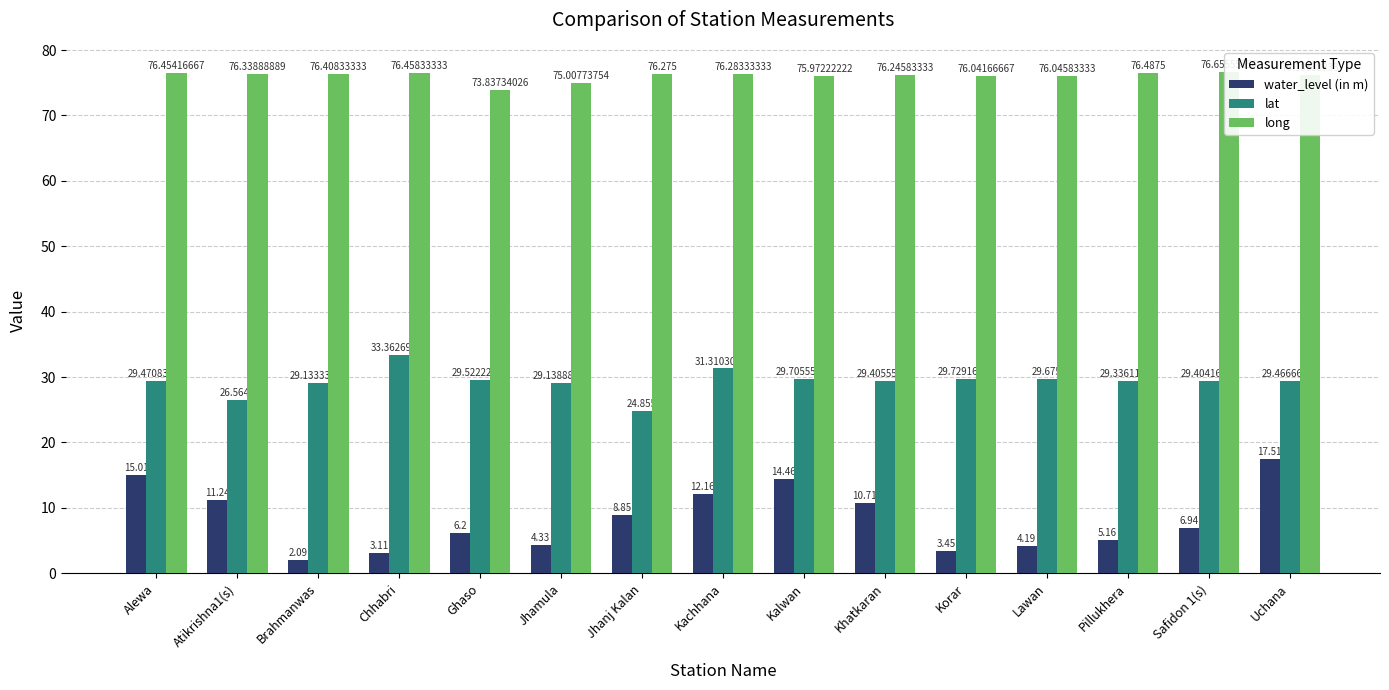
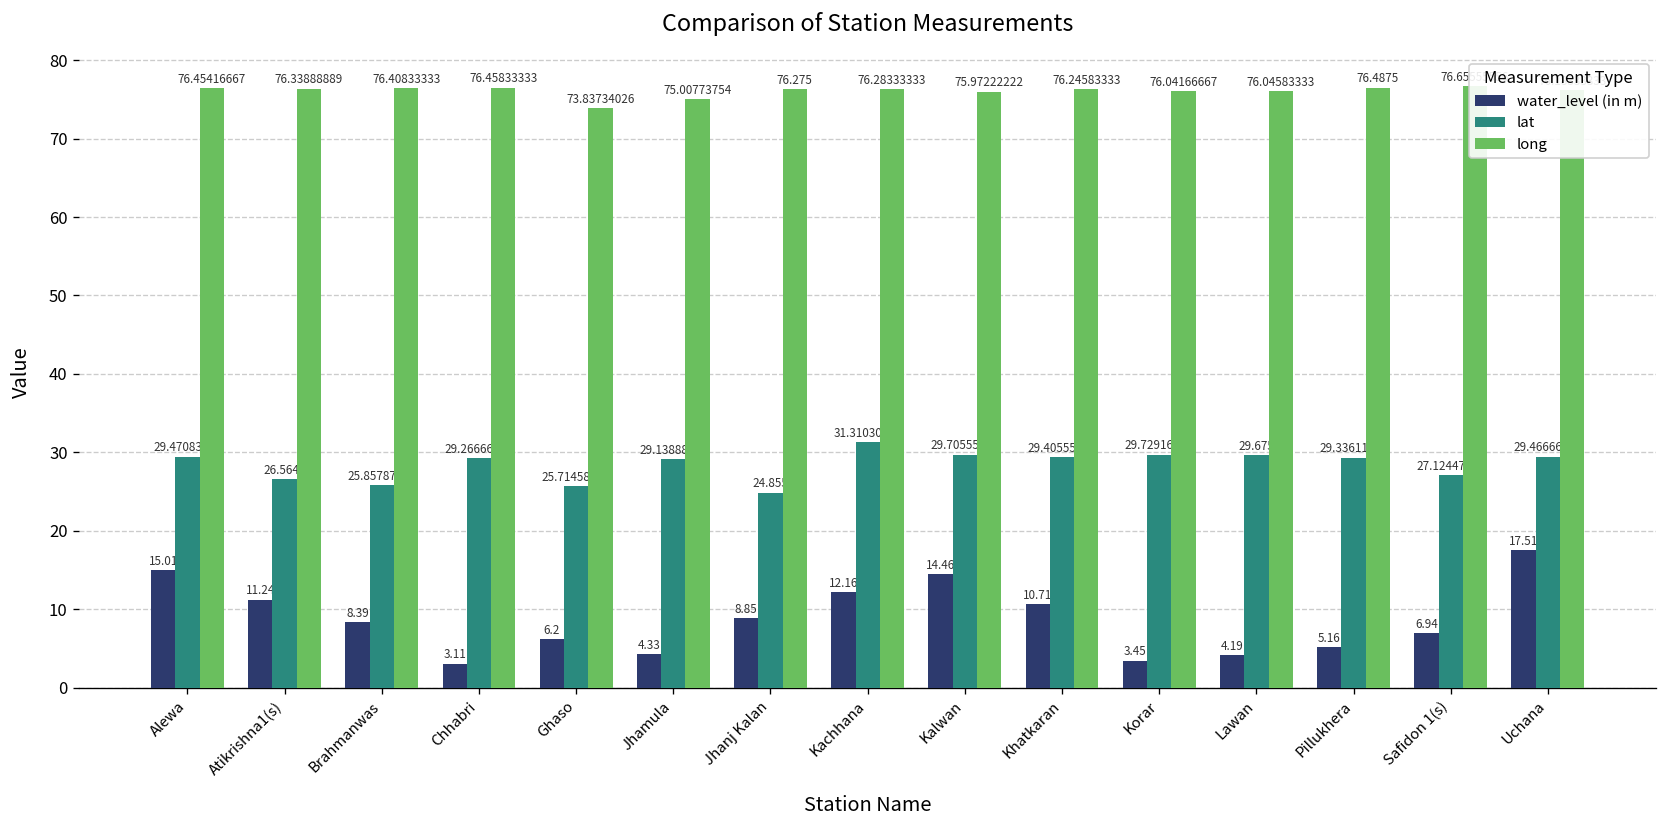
water_level (in m), Brahmanwas: 2.09 -> 8.39
lat, Brahmanwas: 29.13333333 -> 25.85787124
lat, Chhabri: 33.36269408 -> 29.26666667
lat, Ghaso: 29.52222222 -> 25.71458463
lat, Safidon 1(s): 29.40416667 -> 27.12447015
